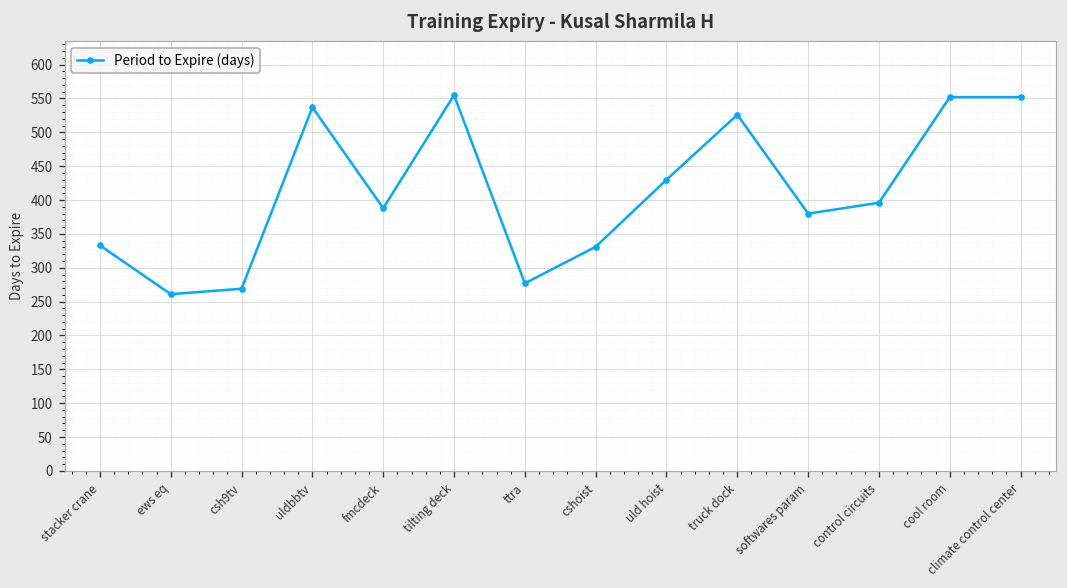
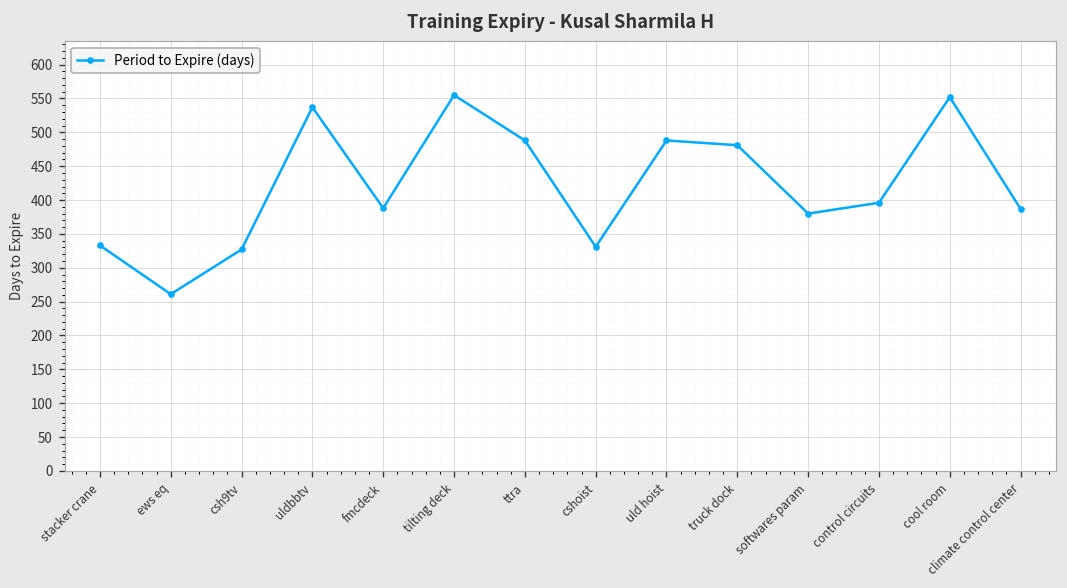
csh9tv: 270 -> 330
ttra: 280 -> 490
uld hoist: 430 -> 490
truck dock: 530 -> 480
climate control center: 550 -> 390
